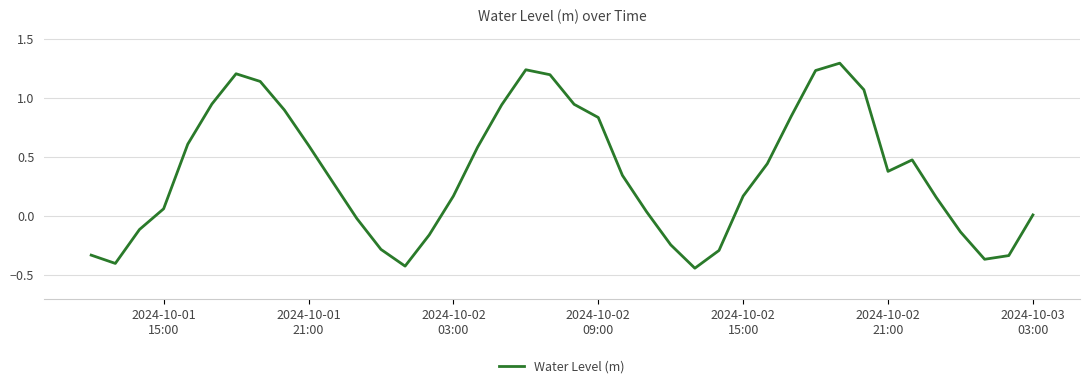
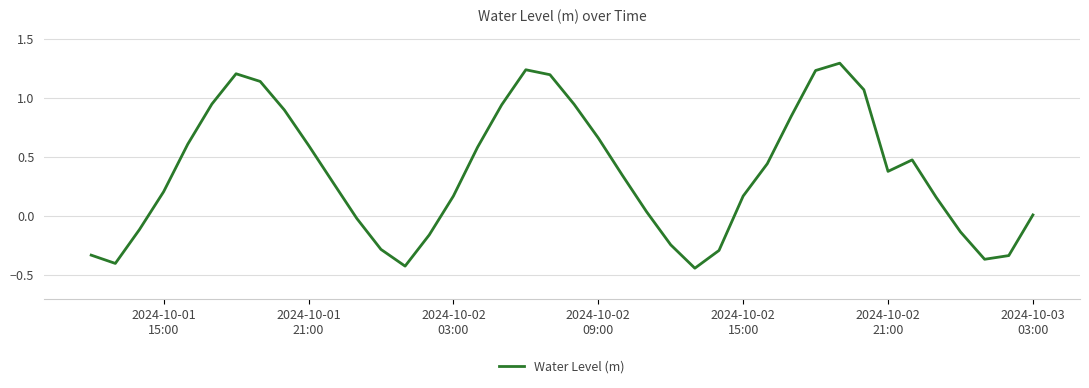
2024-10-01 15:00: 0.06 -> 0.20
2024-10-02 09:00: 0.83 -> 0.66
